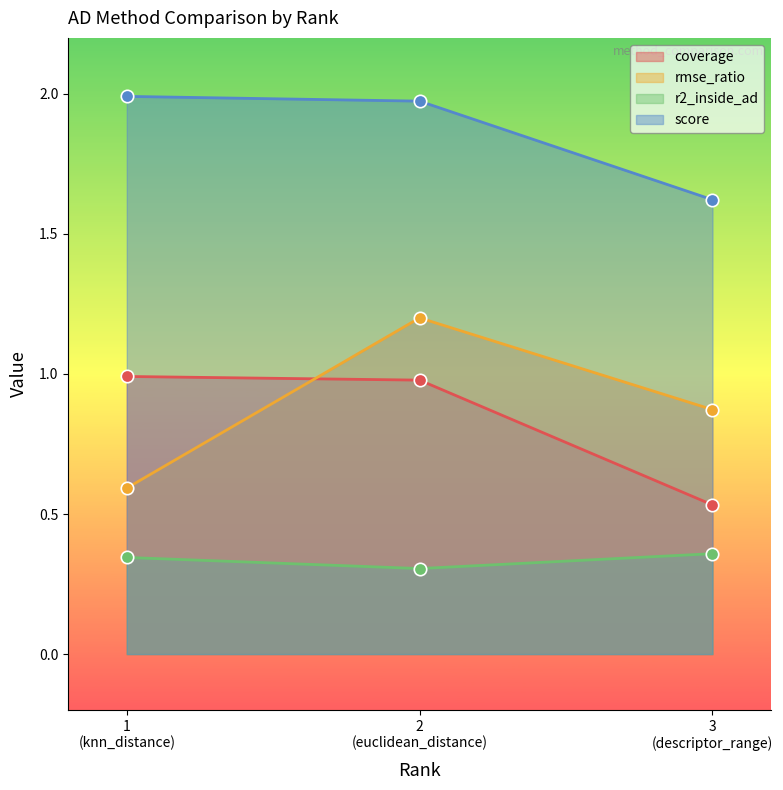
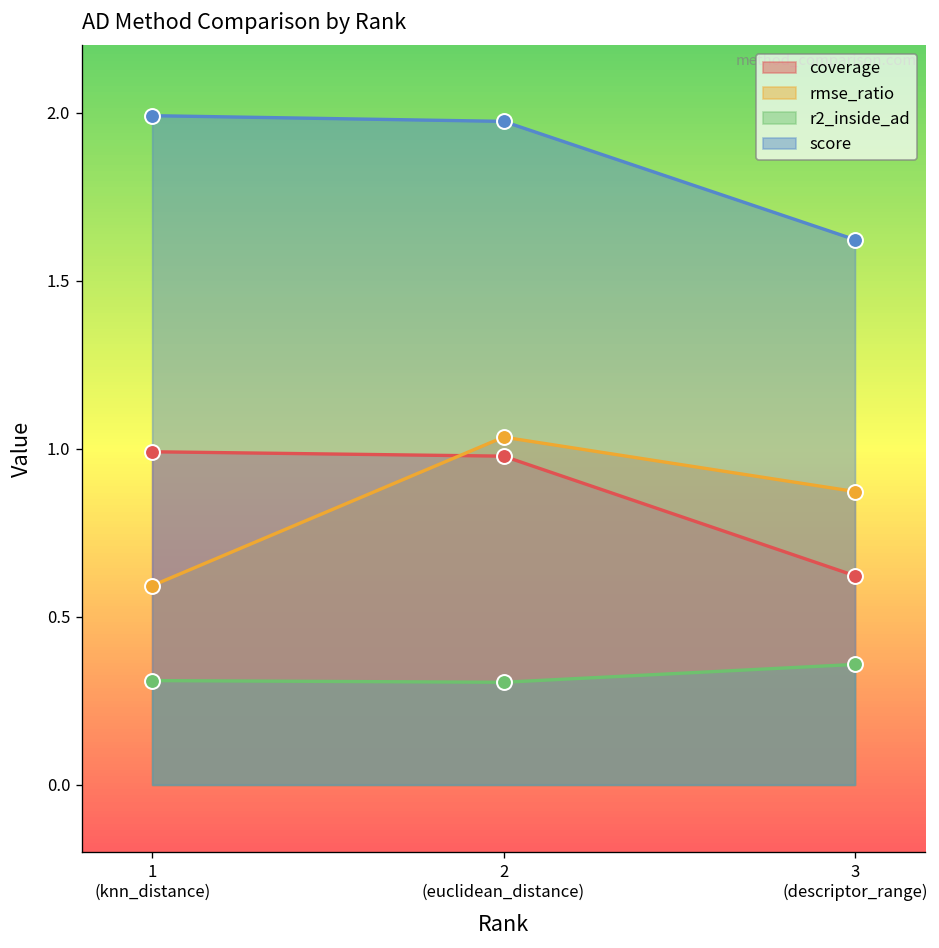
r2_inside_ad, 1 (knn_distance): 0.34 -> 0.31
rmse_ratio, 2 (euclidean_distance): 1.20 -> 1.03
coverage, 3 (descriptor_range): 0.53 -> 0.62
